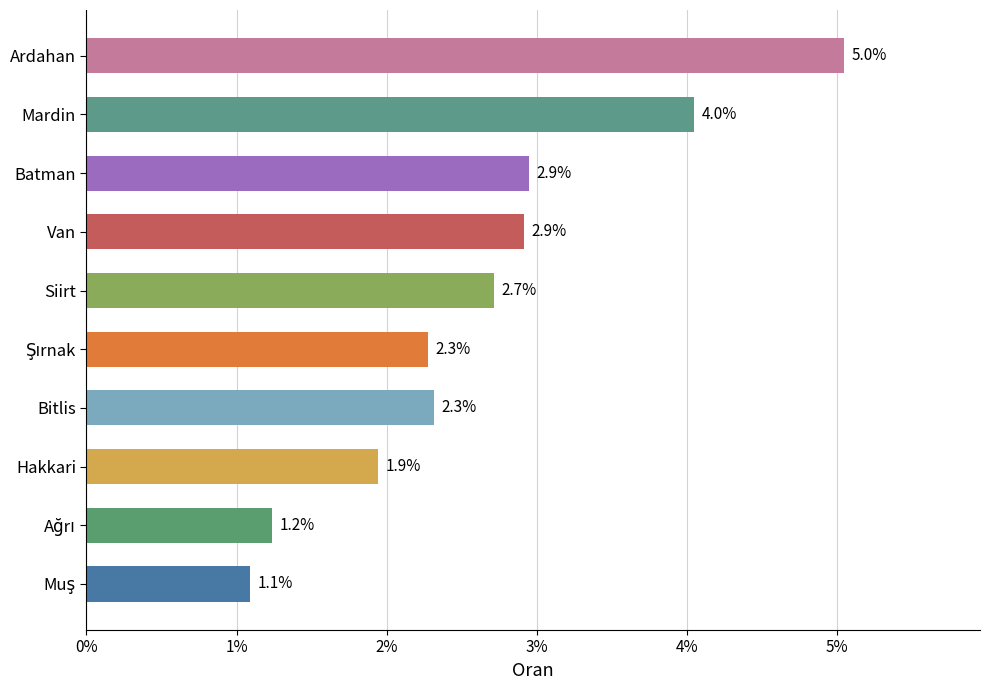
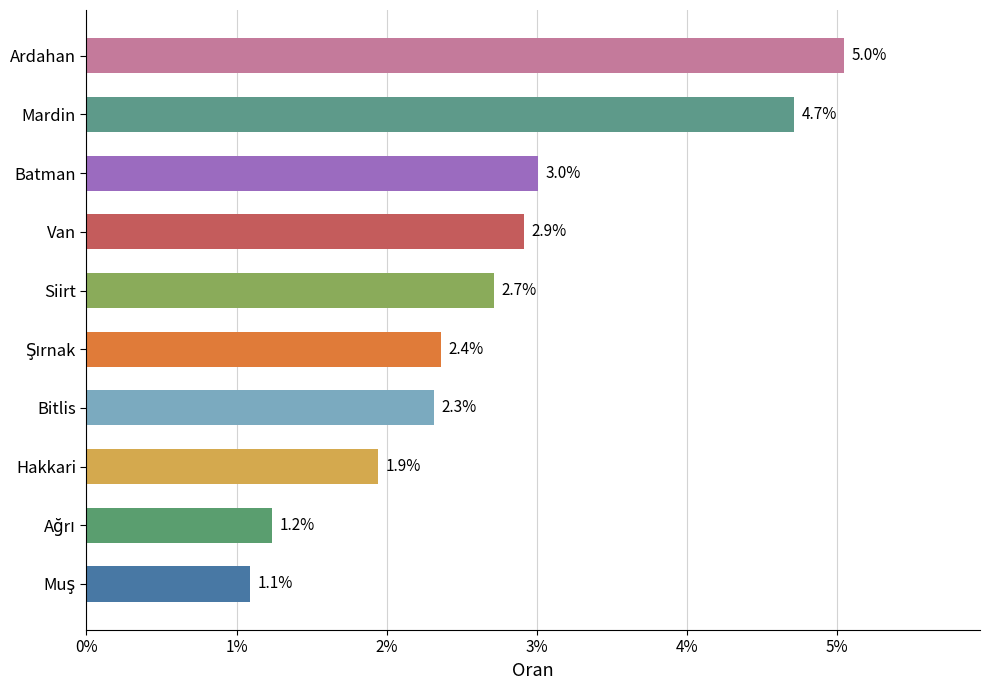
Mardin: 4.0% -> 4.7%
Batman: 2.9% -> 3.0%
Şırnak: 2.3% -> 2.4%
